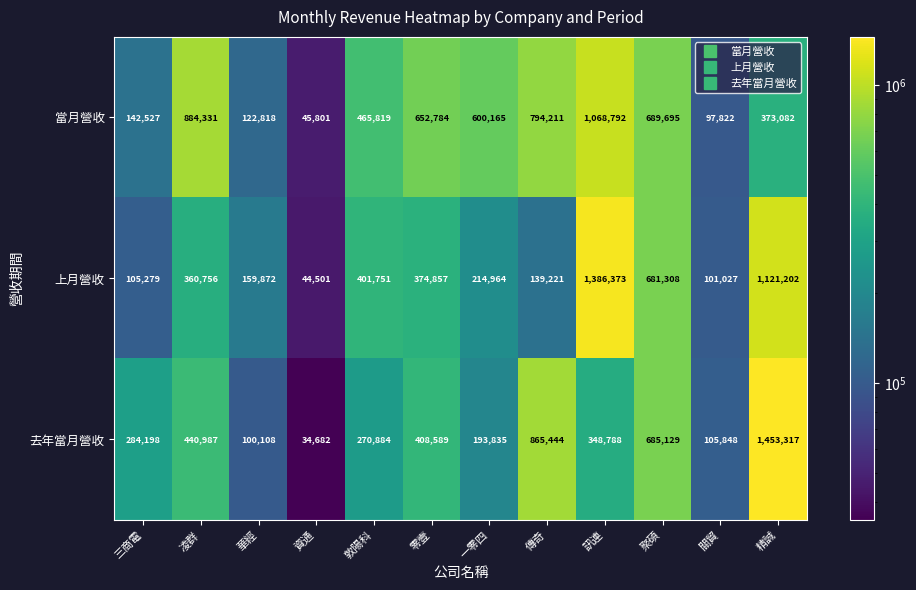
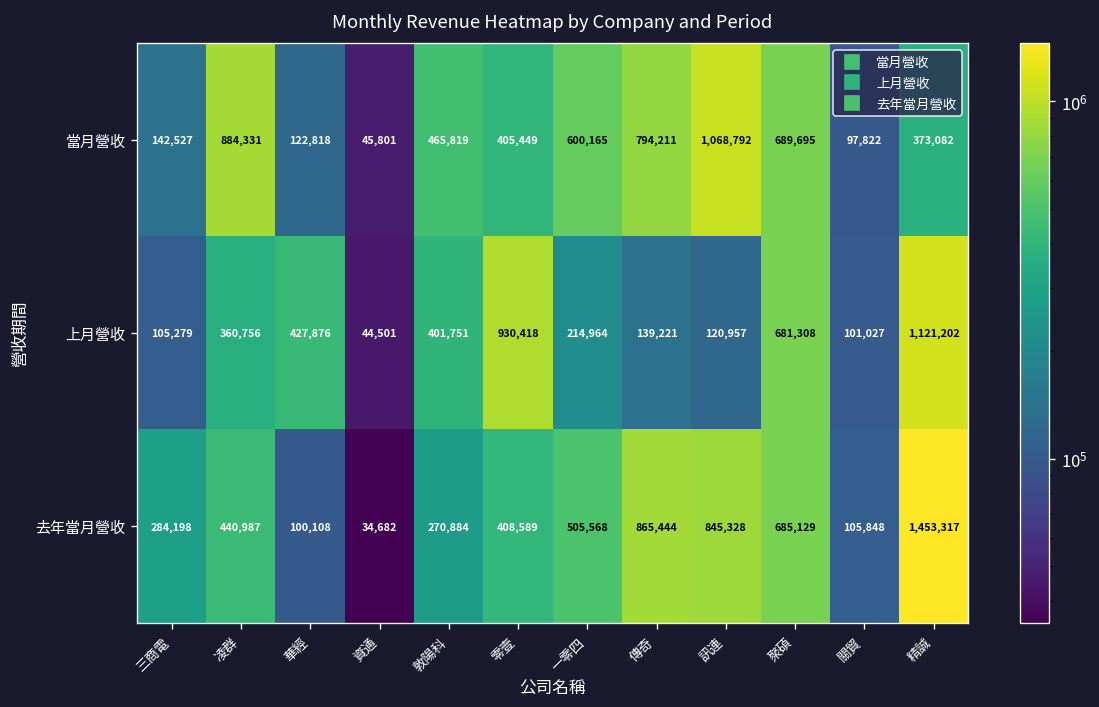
當月營收, 零壹: 652,784 -> 405,449
上月營收, 華經: 159,872 -> 427,876
上月營收, 零壹: 374,857 -> 930,418
上月營收, 訊連: 1,386,373 -> 120,957
去年當月營收, 一零四: 193,835 -> 505,568
去年當月營收, 訊連: 348,788 -> 845,328
